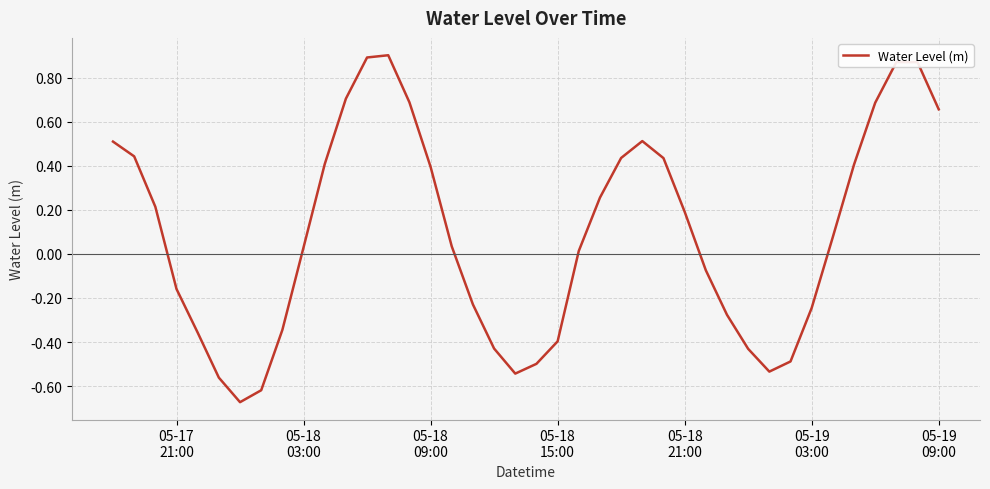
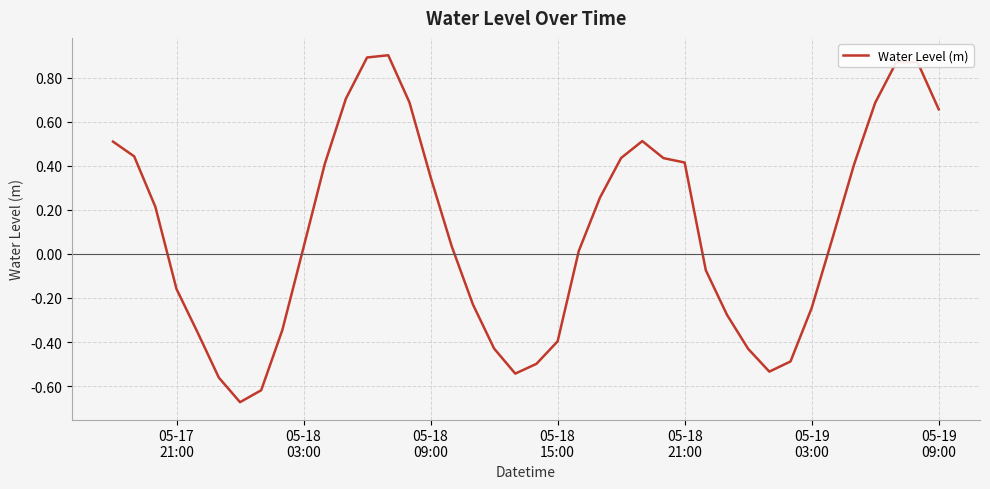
05-18 09:00: 0.40 -> 0.35
05-18 21:00: 0.19 -> 0.41
